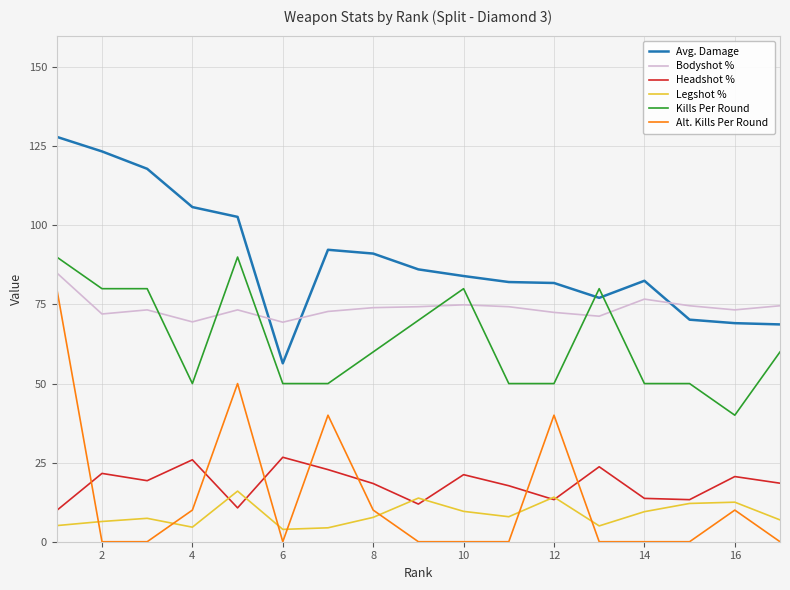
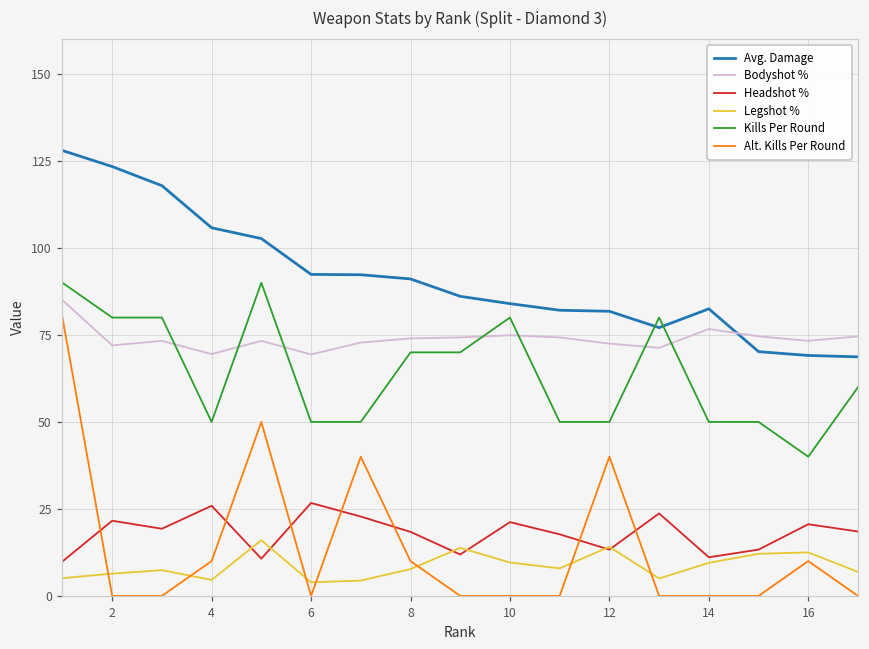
Avg. Damage, 6: 56 -> 92
Kills Per Round, 8: 60 -> 70
Headshot %, 14: 14 -> 11
